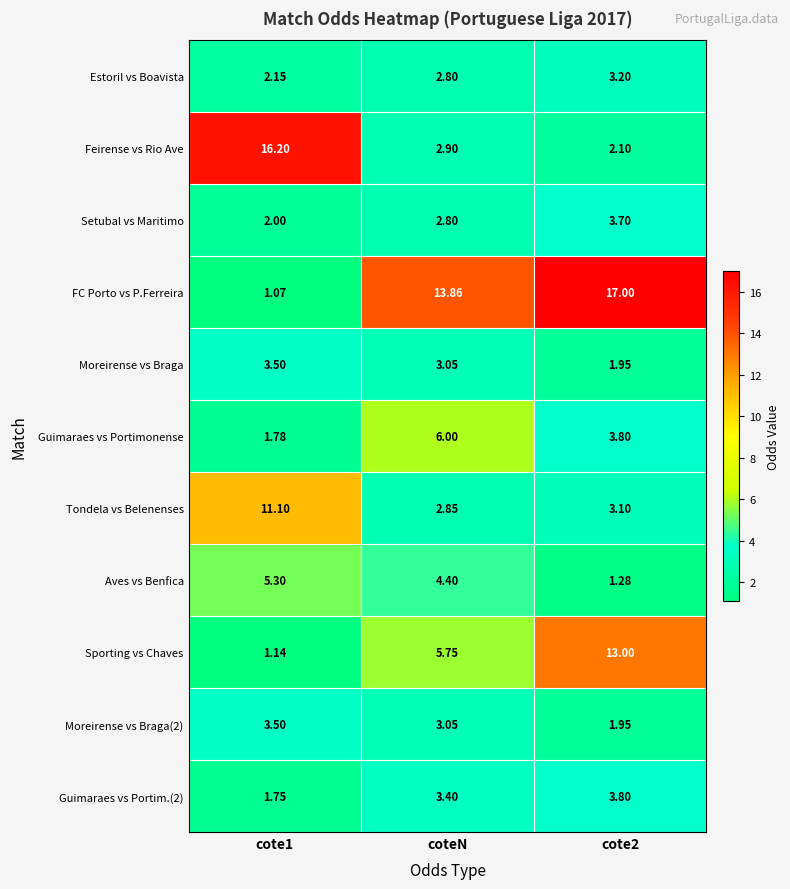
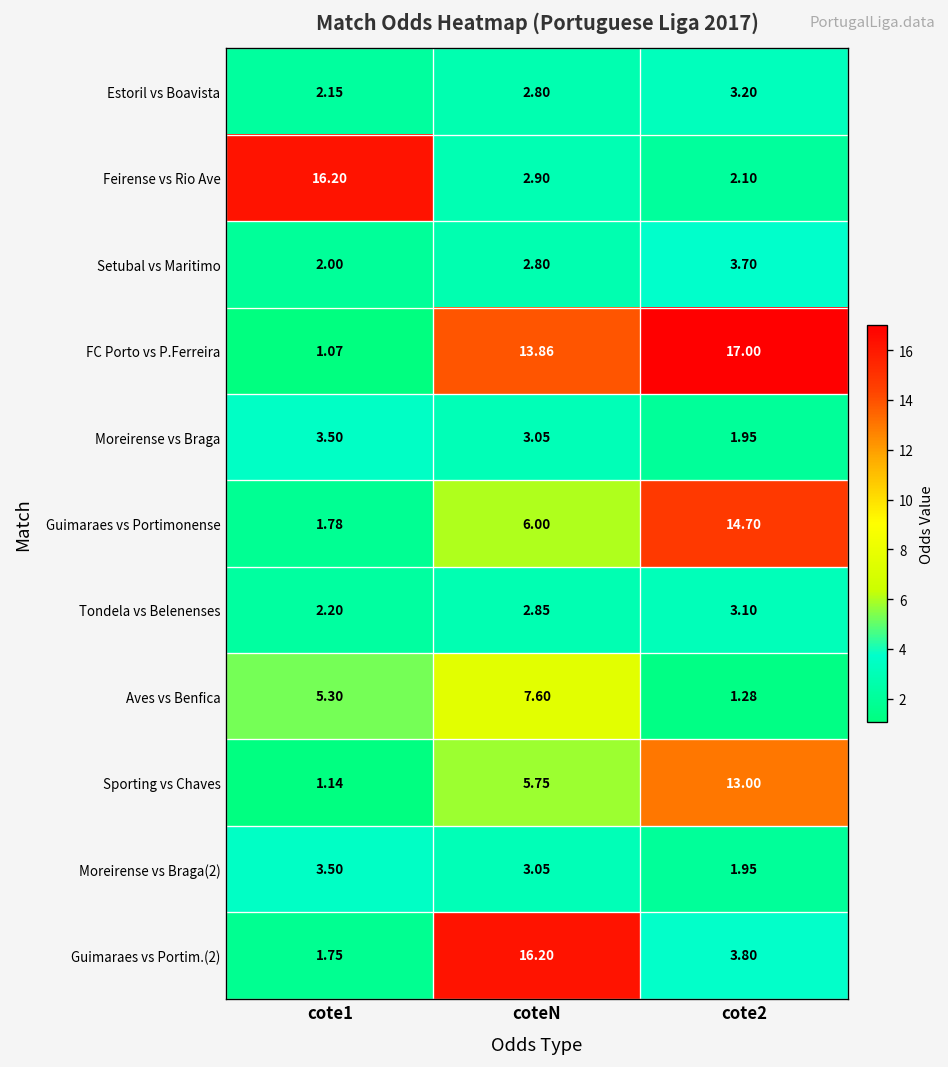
Guimaraes vs Portimonense, cote2: 3.80 -> 14.70
Tondela vs Belenenses, cote1: 11.10 -> 2.20
Aves vs Benfica, coteN: 4.40 -> 7.60
Guimaraes vs Portim.(2), coteN: 3.40 -> 16.20
